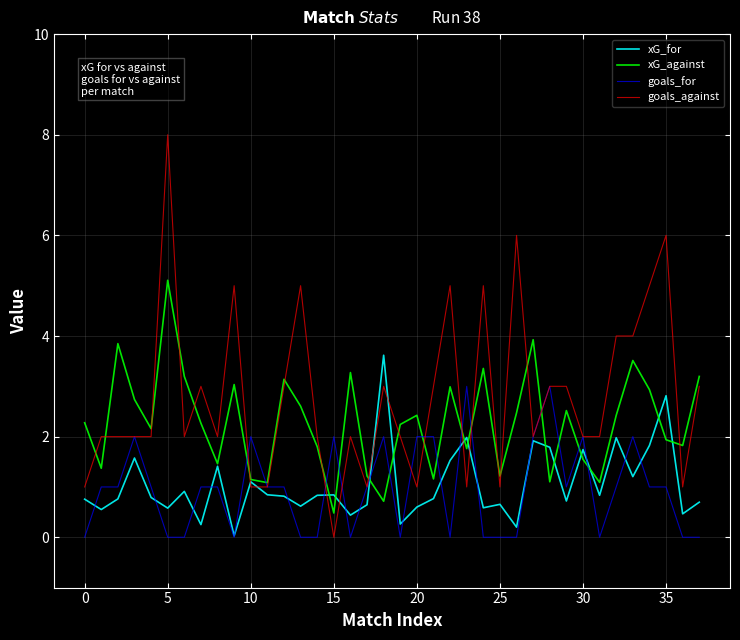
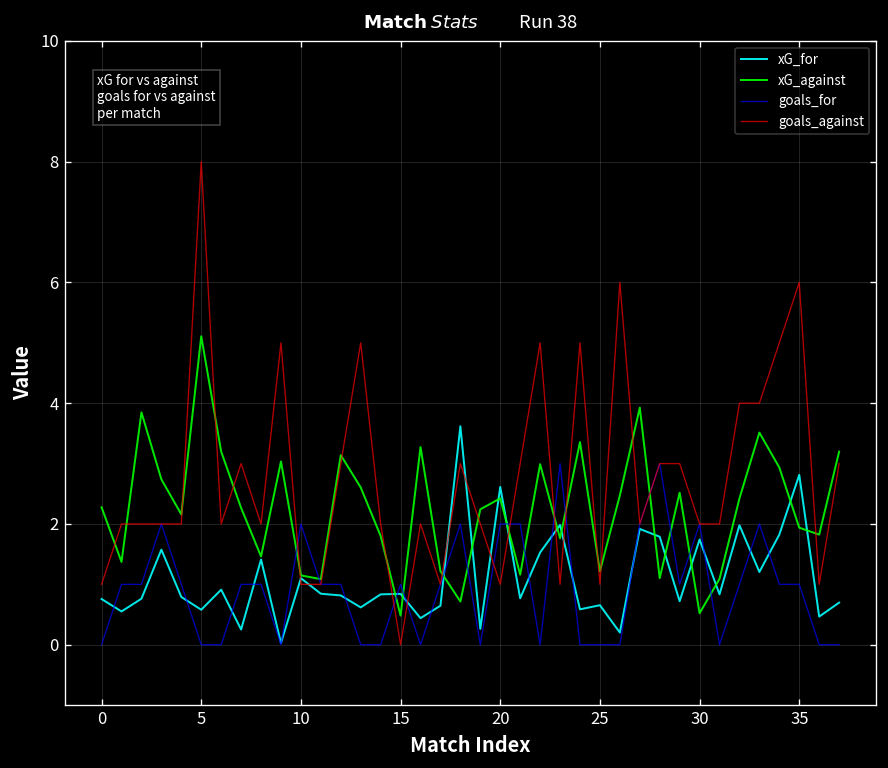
goals_for, 15: 2 -> 1
xG_for, 20: 0.6 -> 2.6
xG_against, 30: 1.5 -> 0.5
